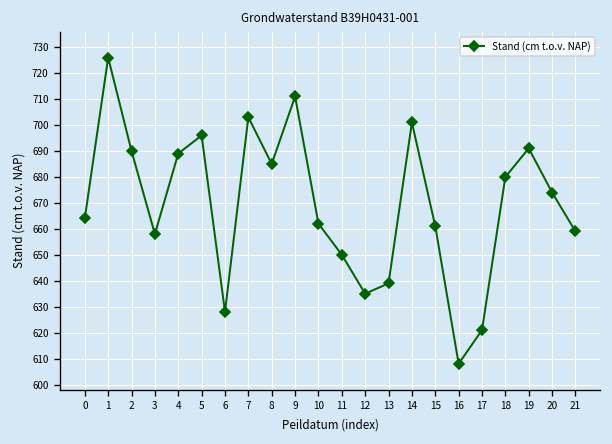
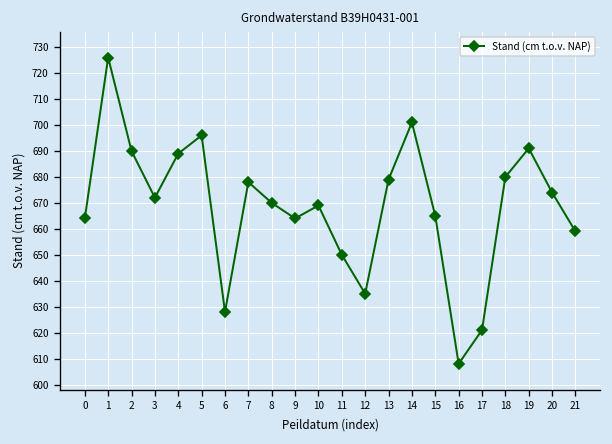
3: 658 -> 672
7: 703 -> 678
8: 685 -> 670
9: 711 -> 664
10: 662 -> 669
13: 639 -> 679
15: 661 -> 665
